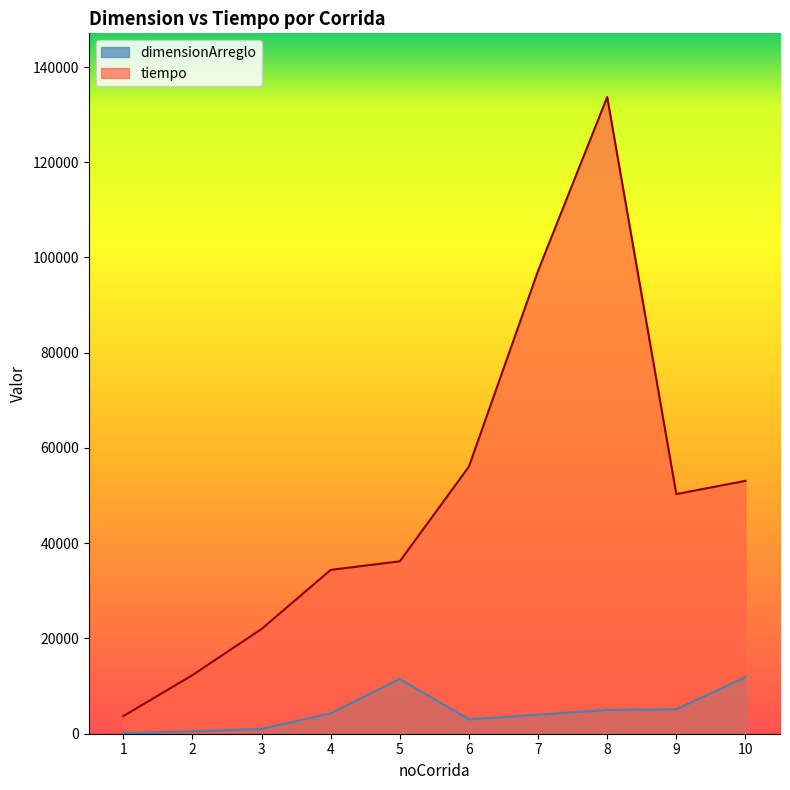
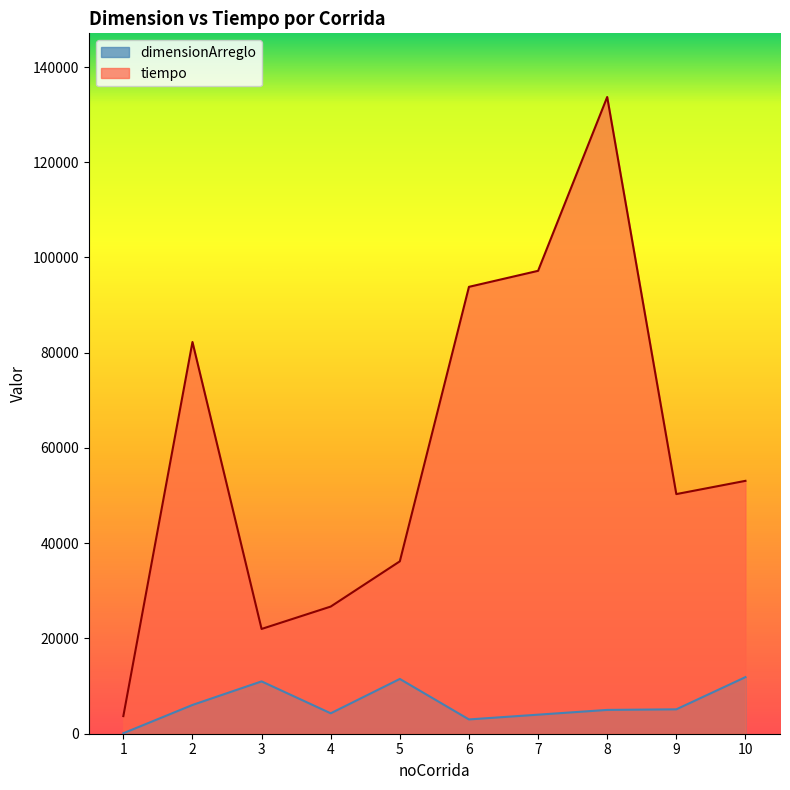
dimensionArreglo, 2: 1000 -> 6000
tiempo, 2: 12000 -> 82000
dimensionArreglo, 3: 1000 -> 11000
tiempo, 4: 34000 -> 27000
tiempo, 6: 56000 -> 94000
